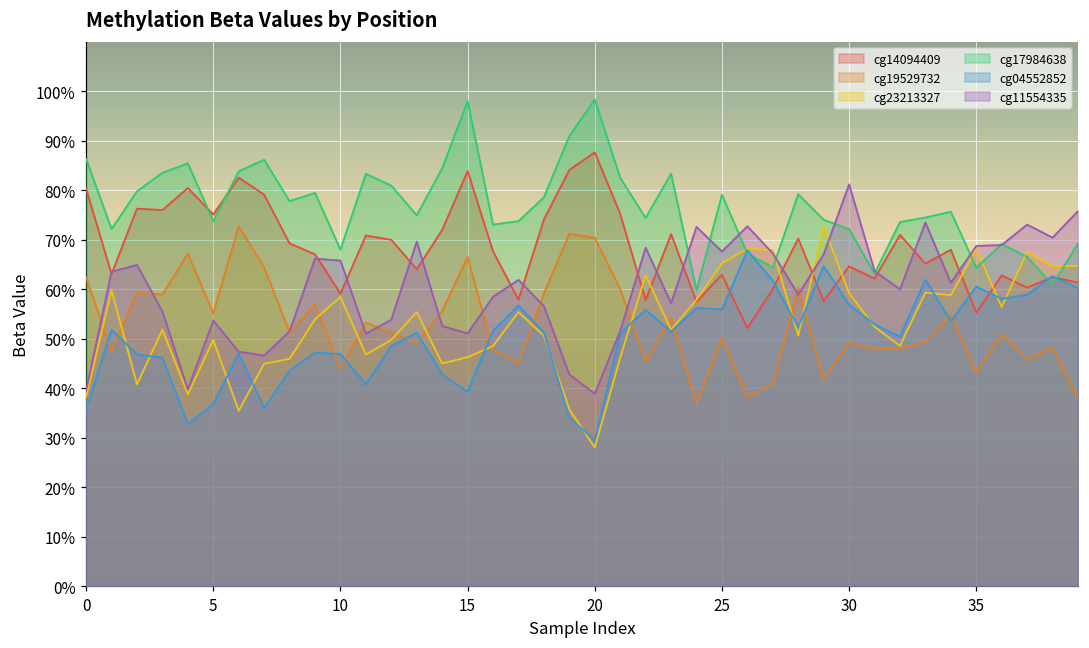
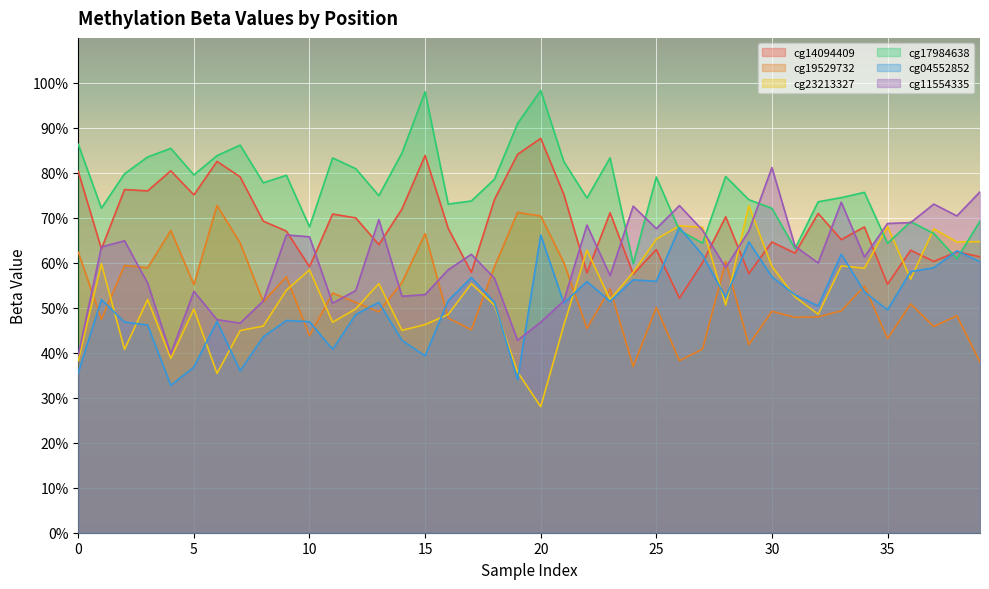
cg17984638, 5: 74% -> 80%
cg11554335, 15: 51% -> 53%
cg04552852, 20: 29% -> 66%
cg11554335, 20: 39% -> 47%
cg04552852, 35: 61% -> 50%
